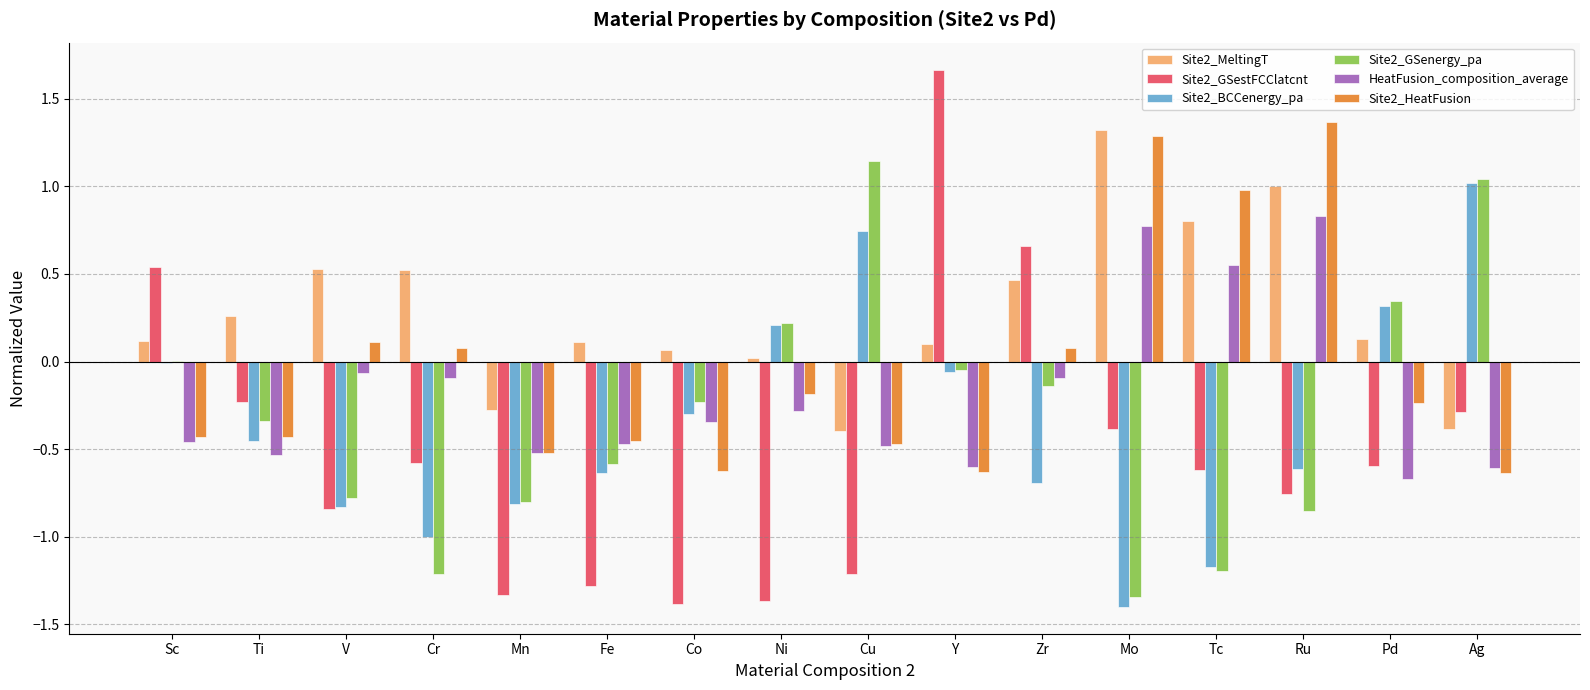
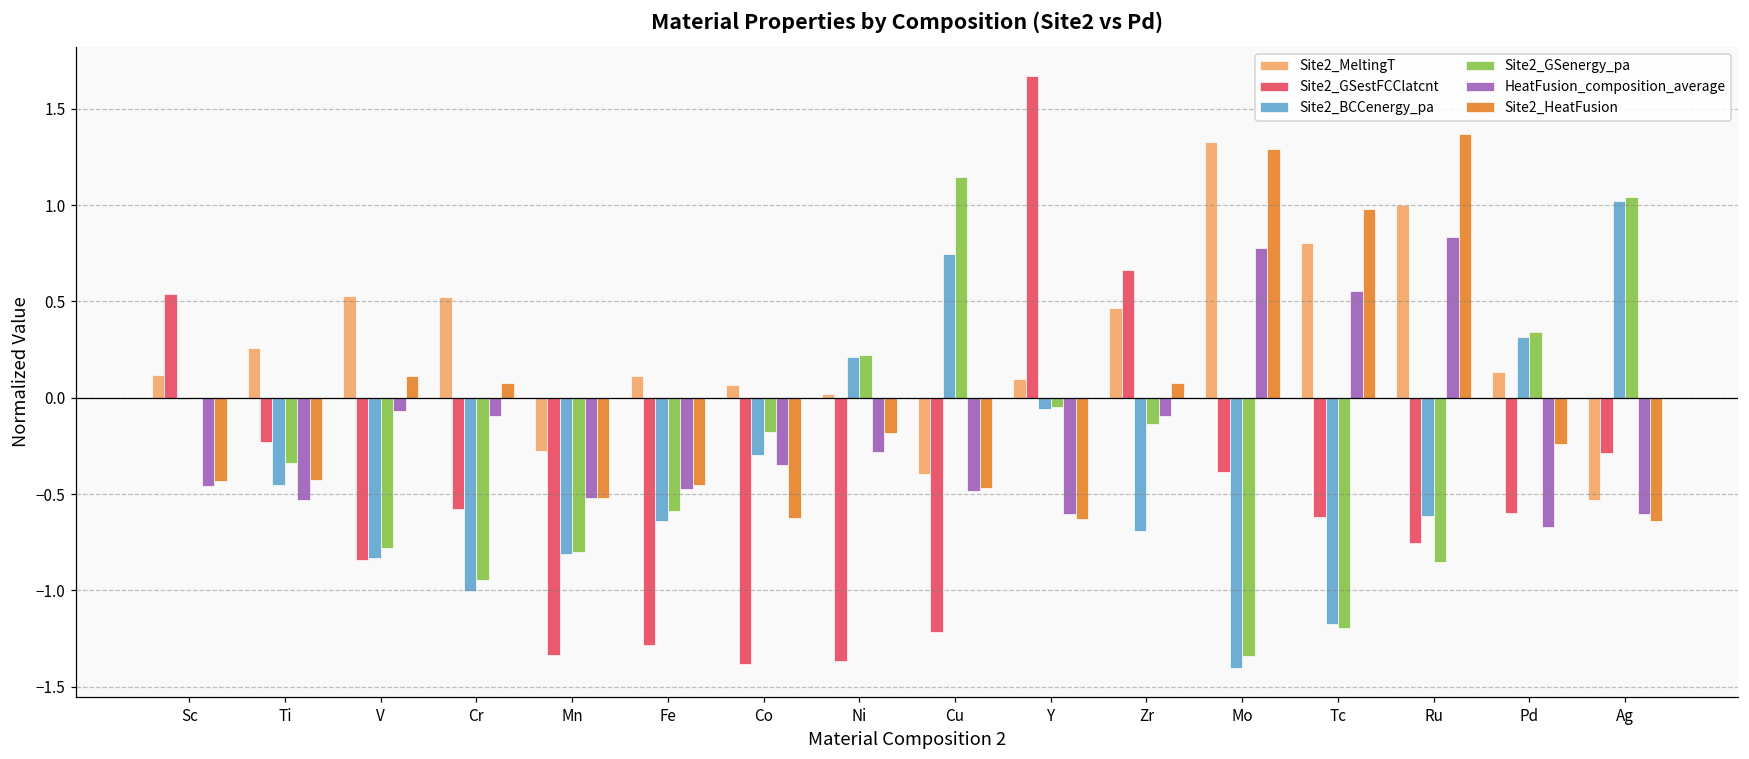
Site2_GSenergy_pa, Cr: -1.22 -> -0.95
Site2_GSenergy_pa, Co: -0.23 -> -0.18
Site2_MeltingT, Ag: -0.39 -> -0.53
